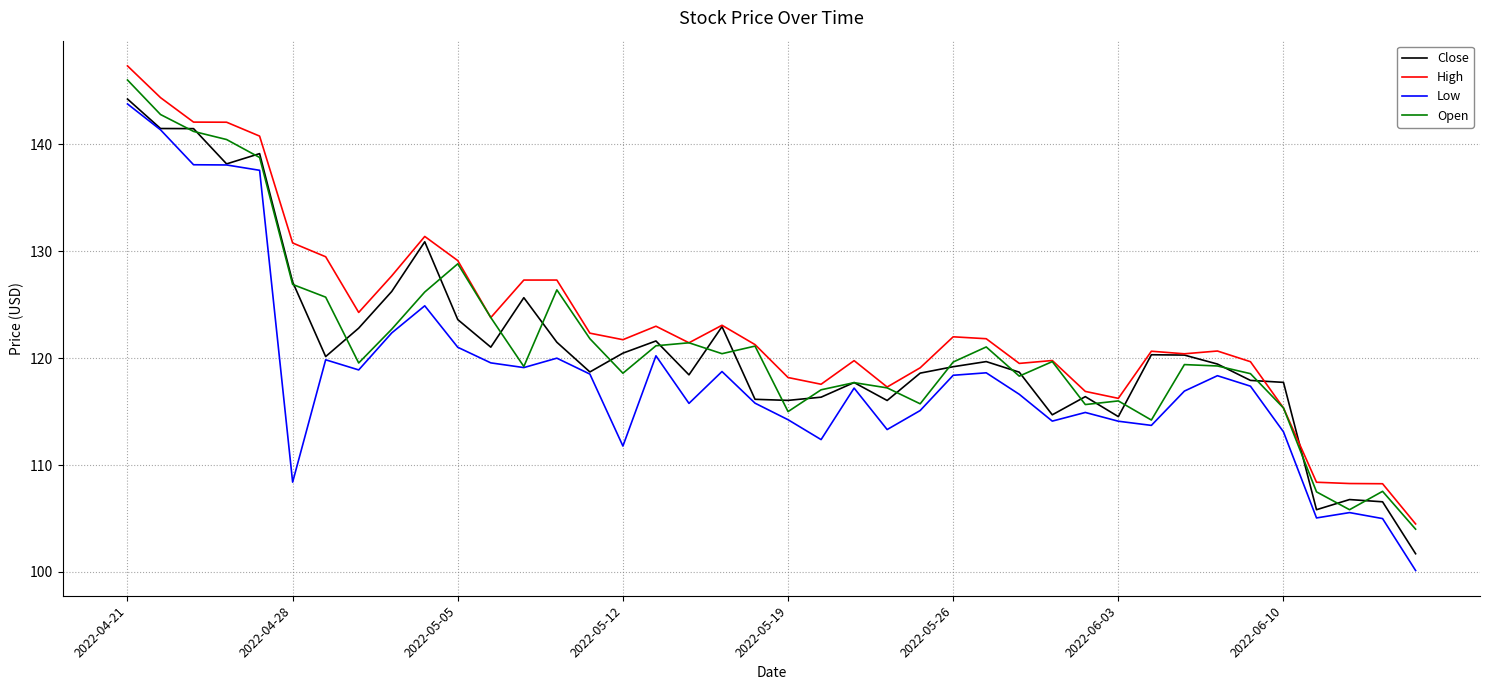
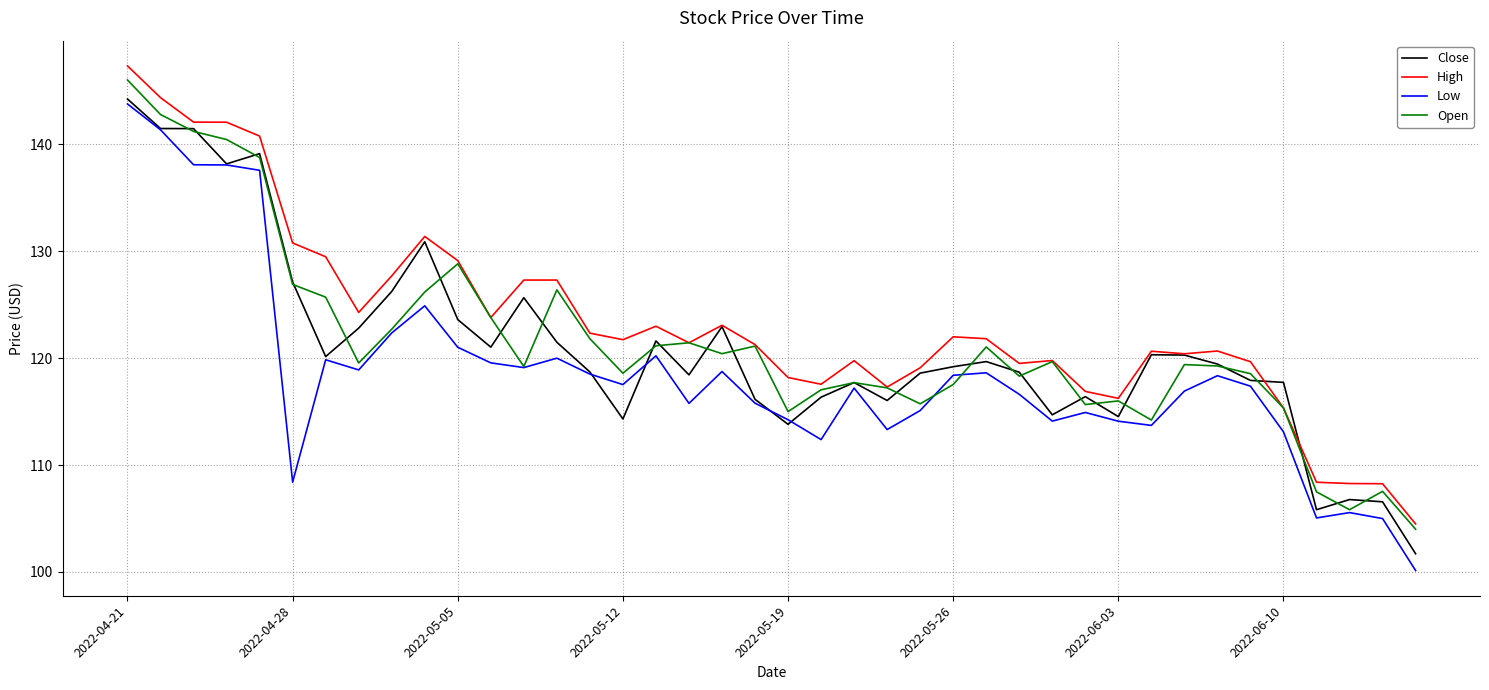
Close, 2022-05-12: 120.5 -> 114.3
Low, 2022-05-12: 111.8 -> 117.5
Close, 2022-05-19: 116.1 -> 113.8
Open, 2022-05-26: 119.6 -> 117.5
